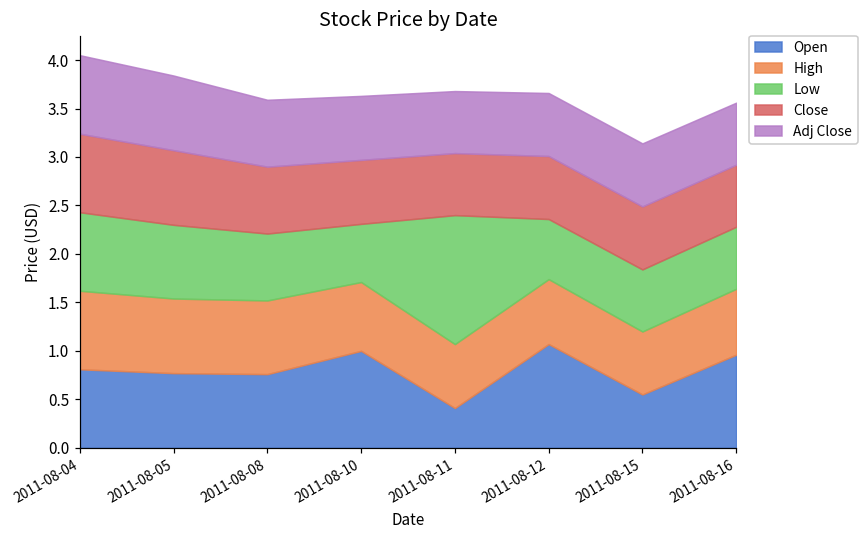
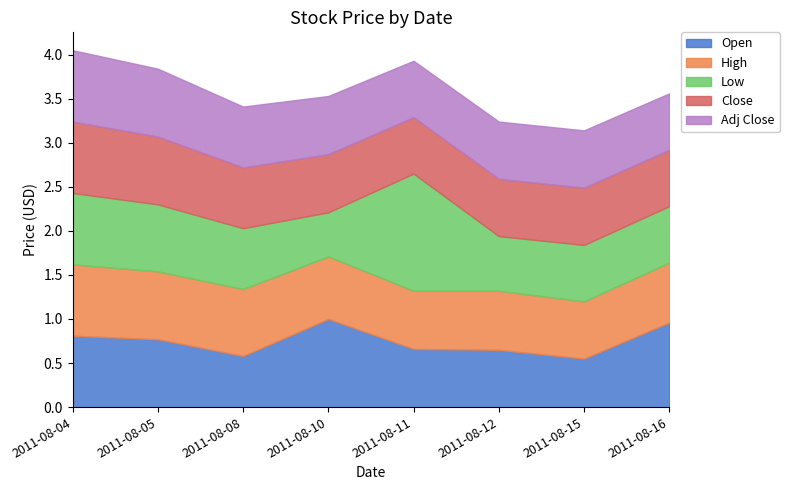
Open, 2011-08-08: 0.8 -> 0.6
Low, 2011-08-10: 0.6 -> 0.5
Open, 2011-08-11: 0.4 -> 0.7
Open, 2011-08-12: 1.1 -> 0.7
